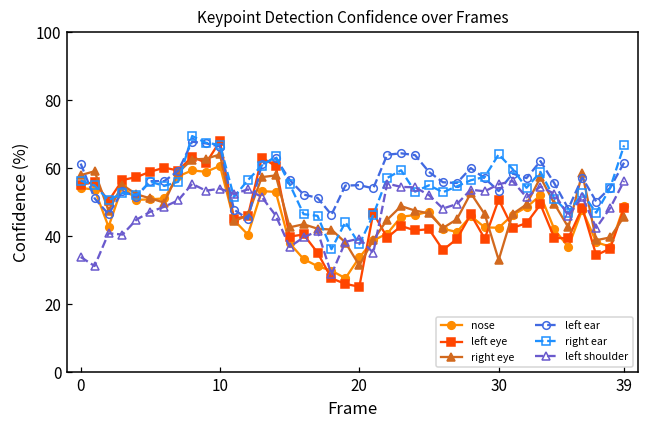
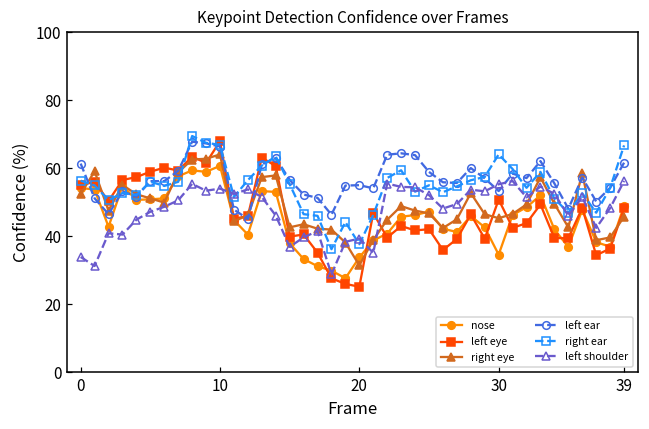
right eye, 0: 58 -> 52
nose, 30: 43 -> 35
right eye, 30: 33 -> 45
